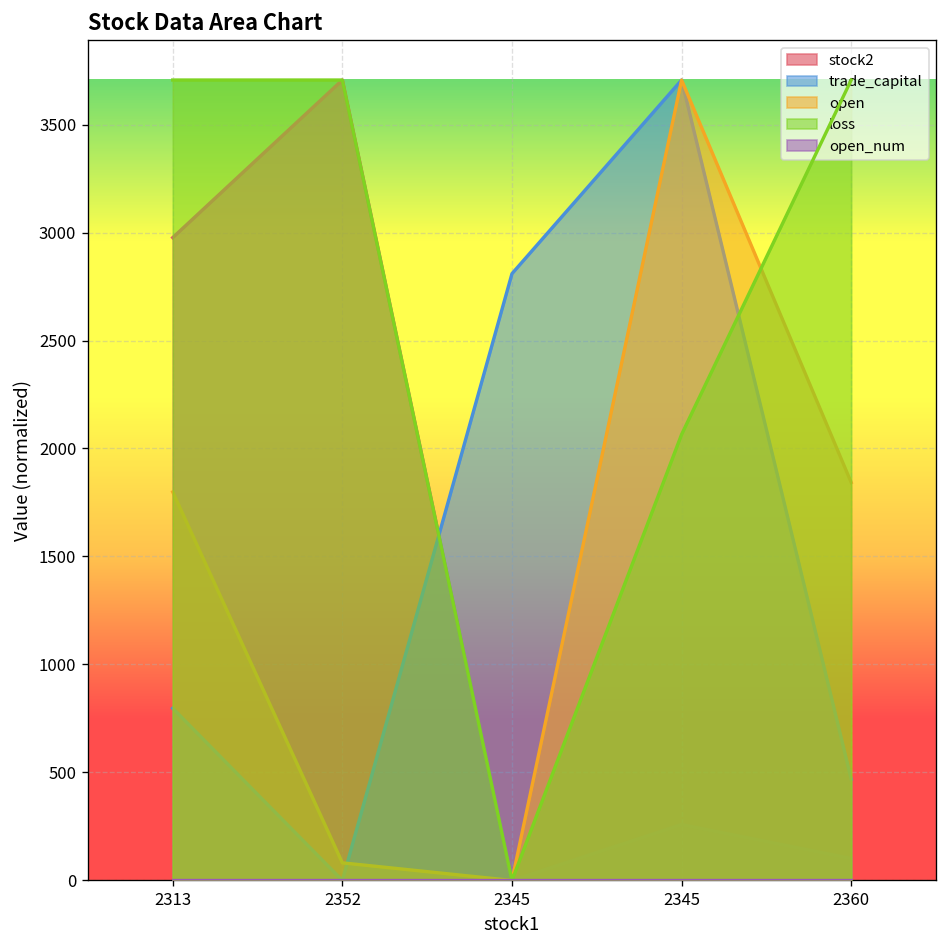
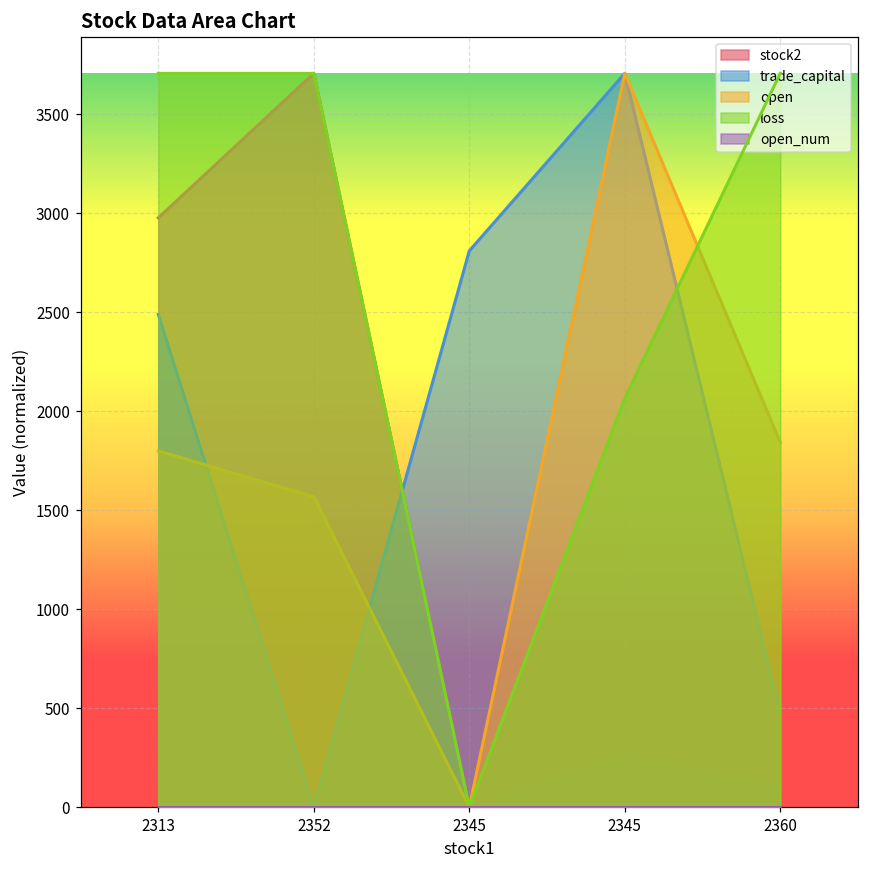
trade_capital, 2313: 800 -> 2490
open, 2352: 80 -> 1570
